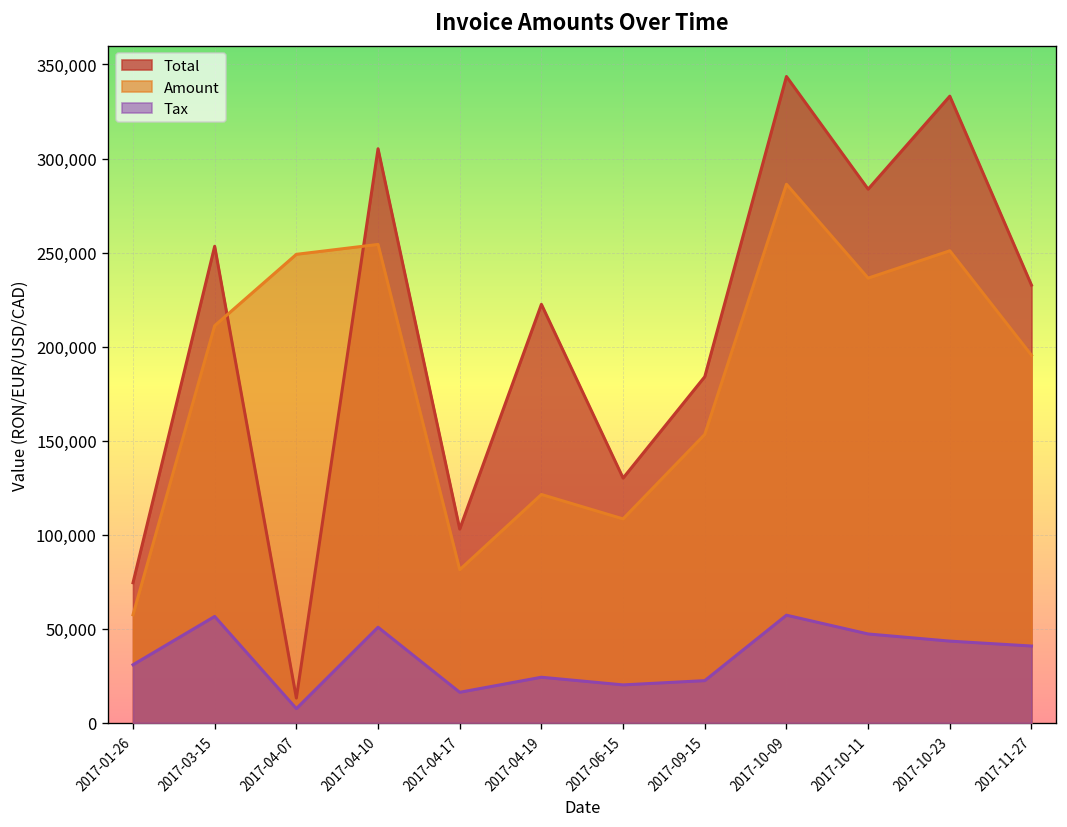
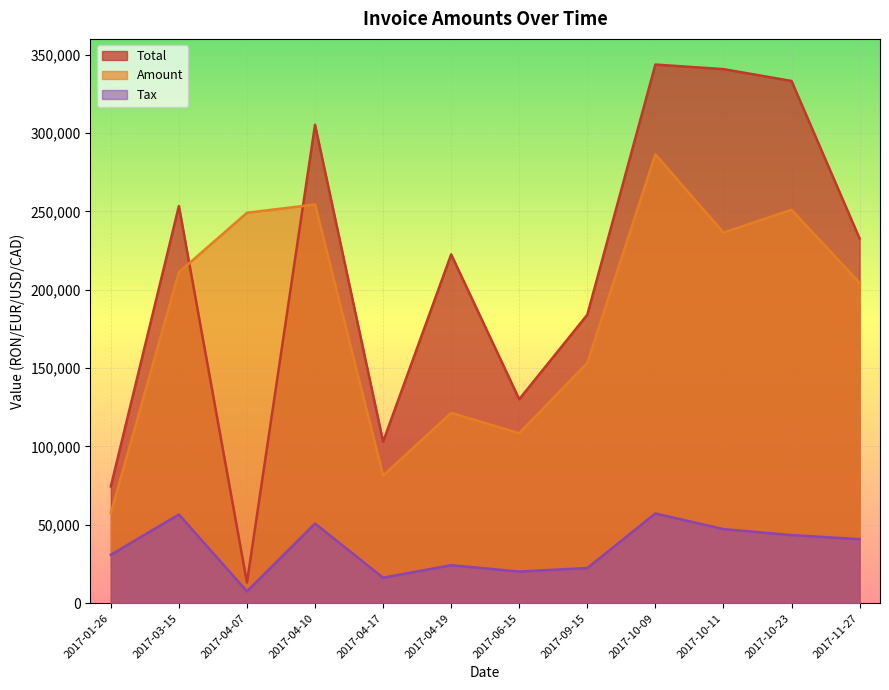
Total, 2017-10-11: 284,000 -> 341,000
Amount, 2017-11-27: 195,000 -> 204,000
